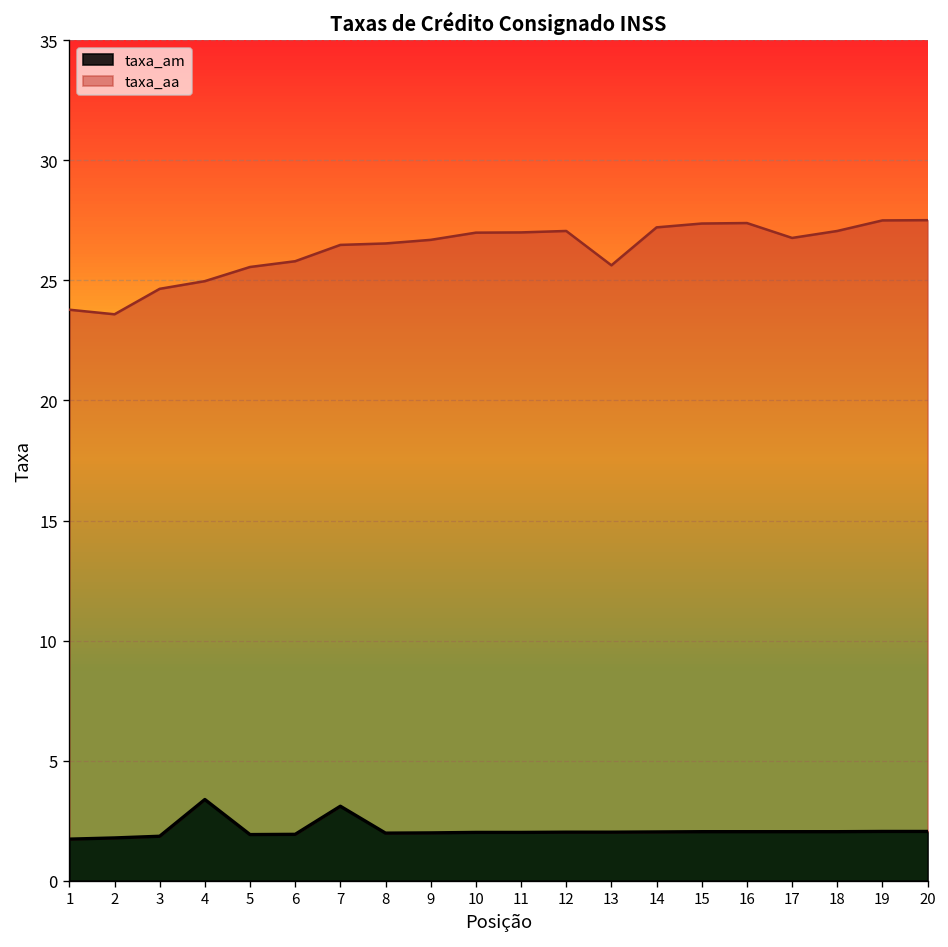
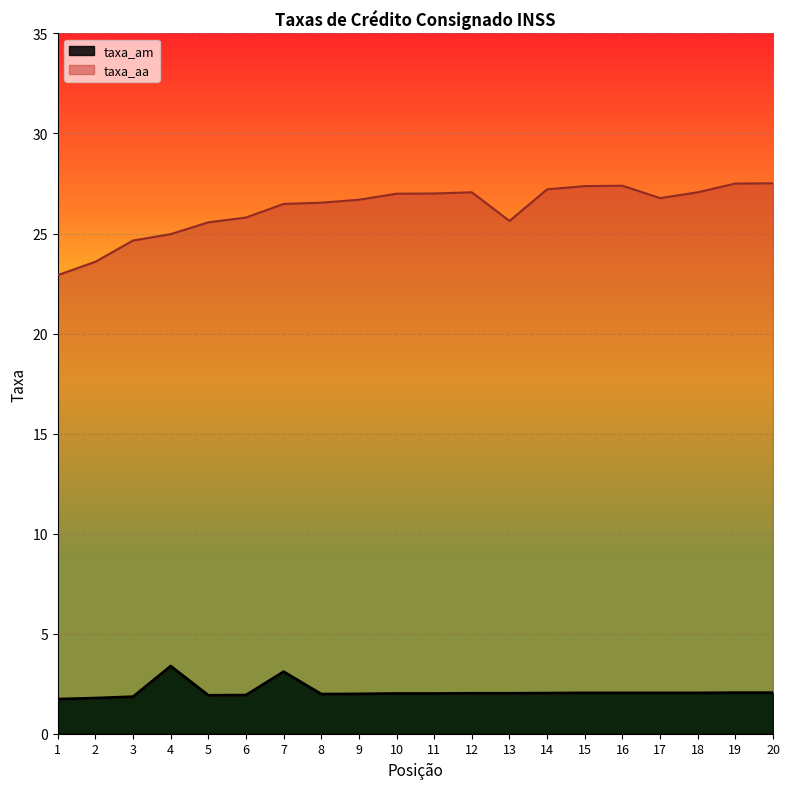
taxa_aa, 1: 23.8 -> 22.9
